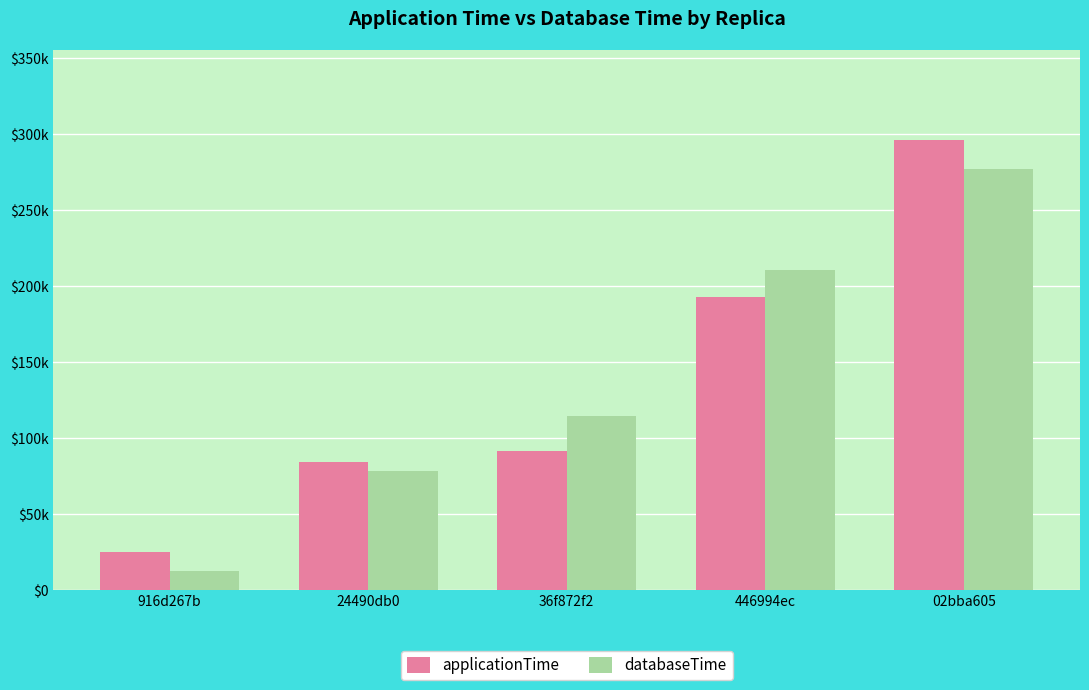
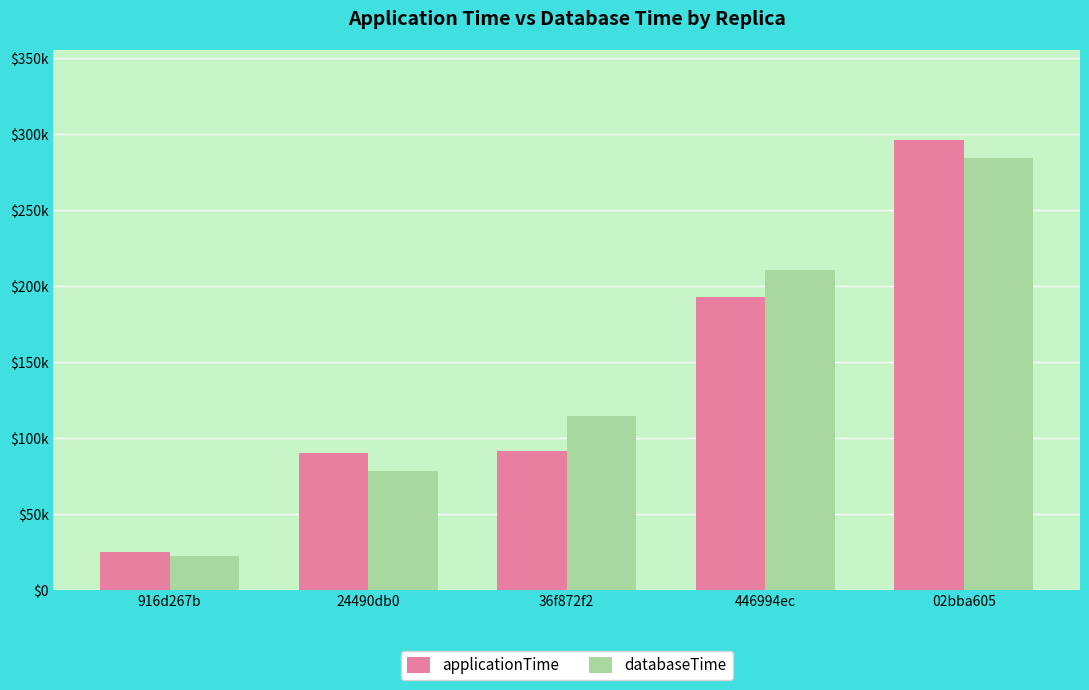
databaseTime, 916d267b: $13000 -> $22000
applicationTime, 24490db0: $84000 -> $90000
databaseTime, 02bba605: $277000 -> $284000
